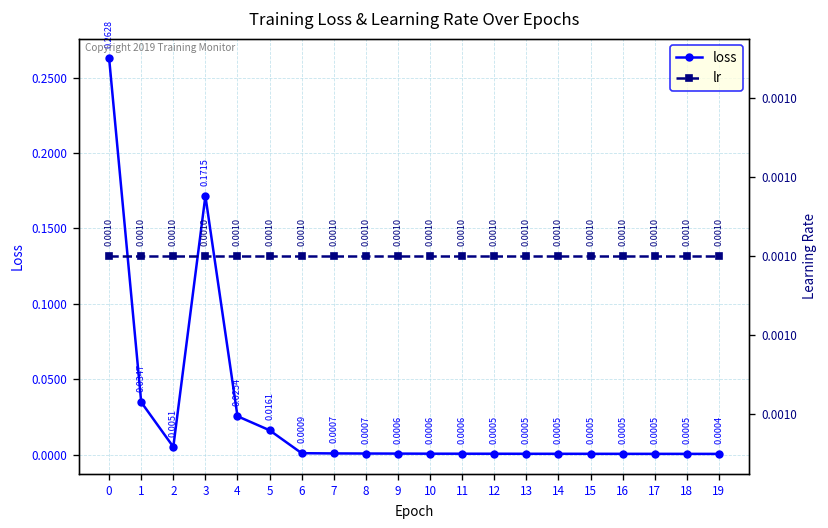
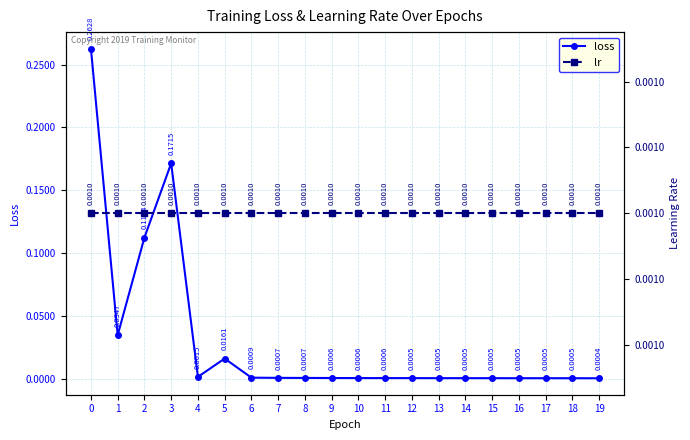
loss, 2: 0.0051 -> 0.1124
loss, 4: 0.0254 -> 0.0015
